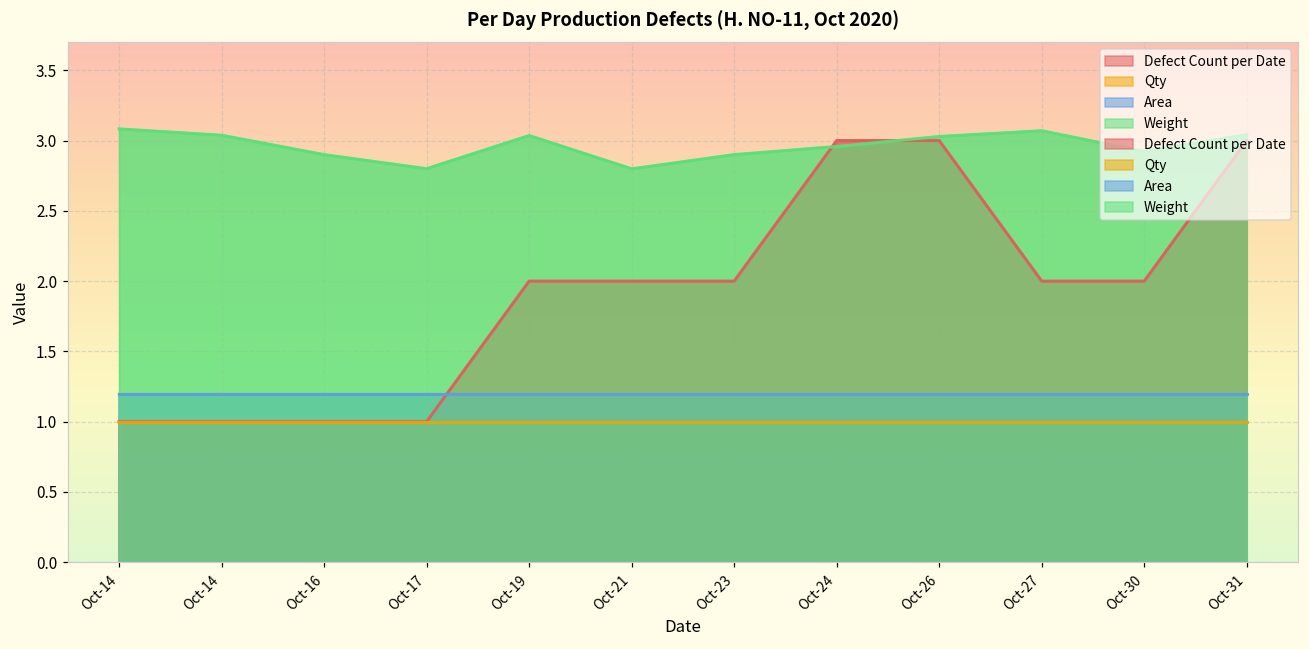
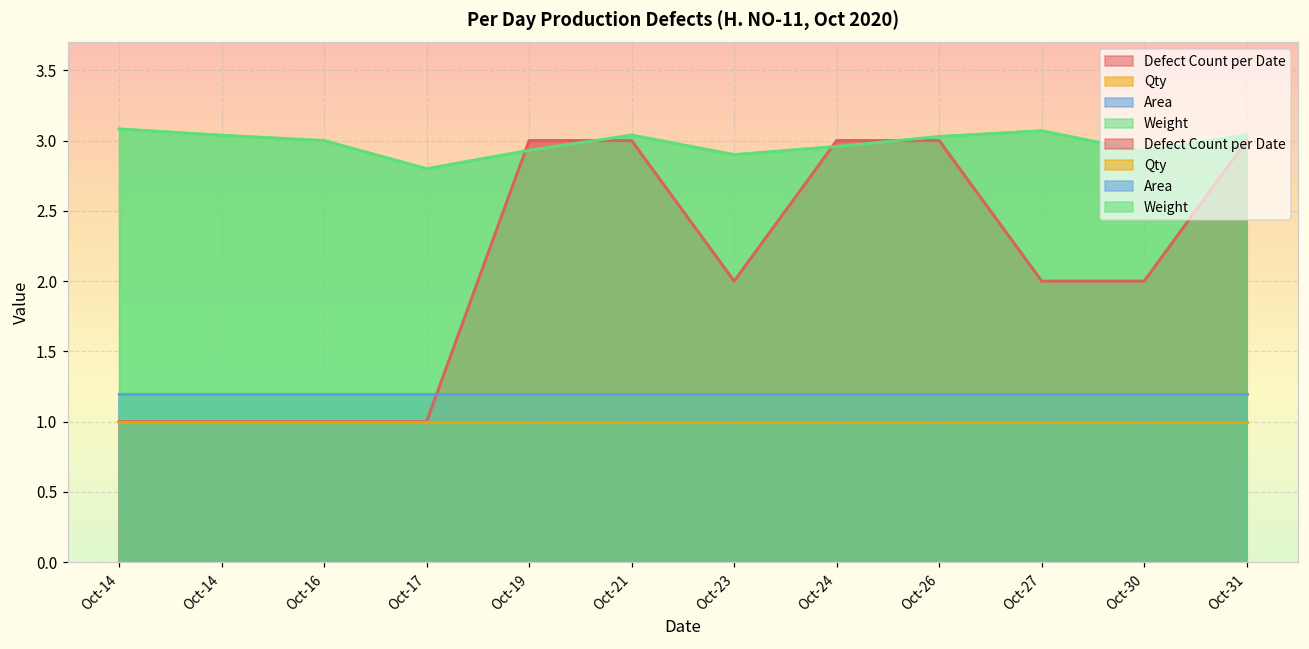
Weight, Oct-16: 2.9 -> 3.0
Defect Count per Date, Oct-19: 2 -> 3
Weight, Oct-19: 3.04 -> 2.93
Defect Count per Date, Oct-21: 2 -> 3
Weight, Oct-21: 2.80 -> 3.04
